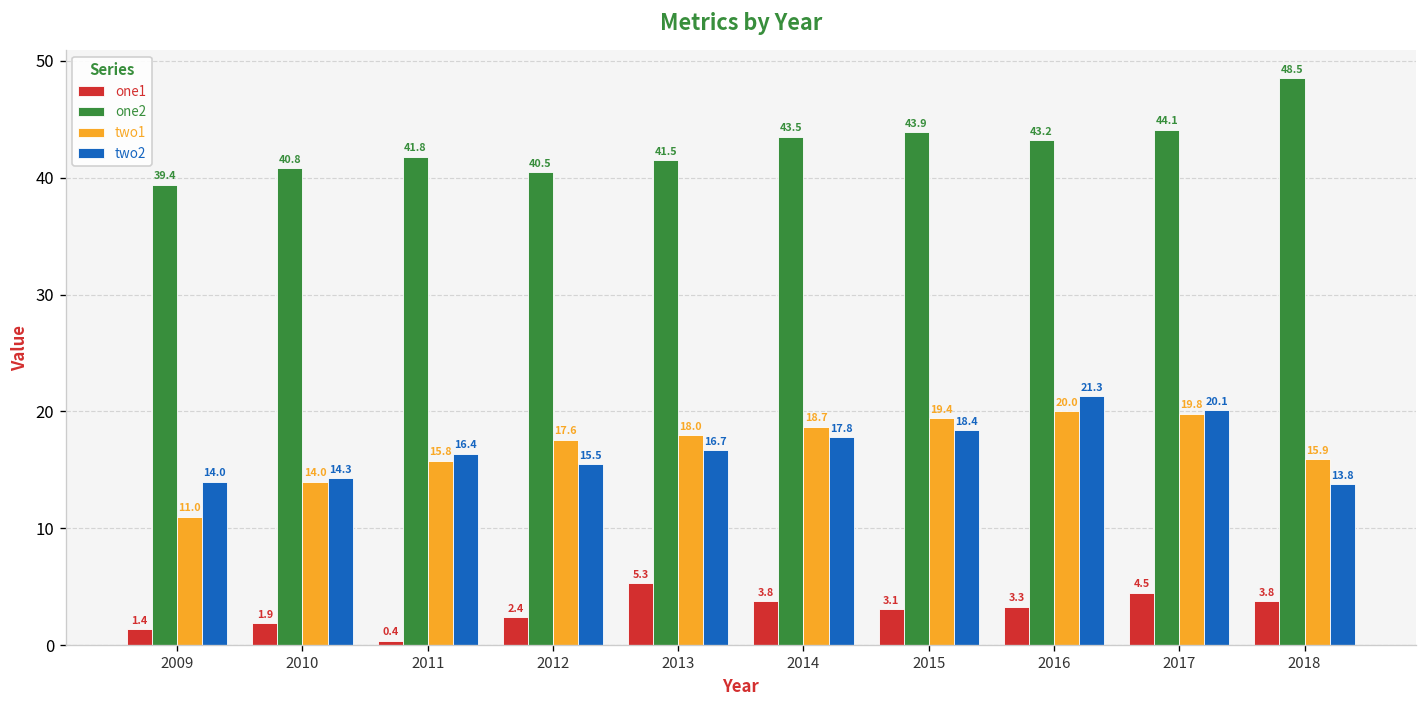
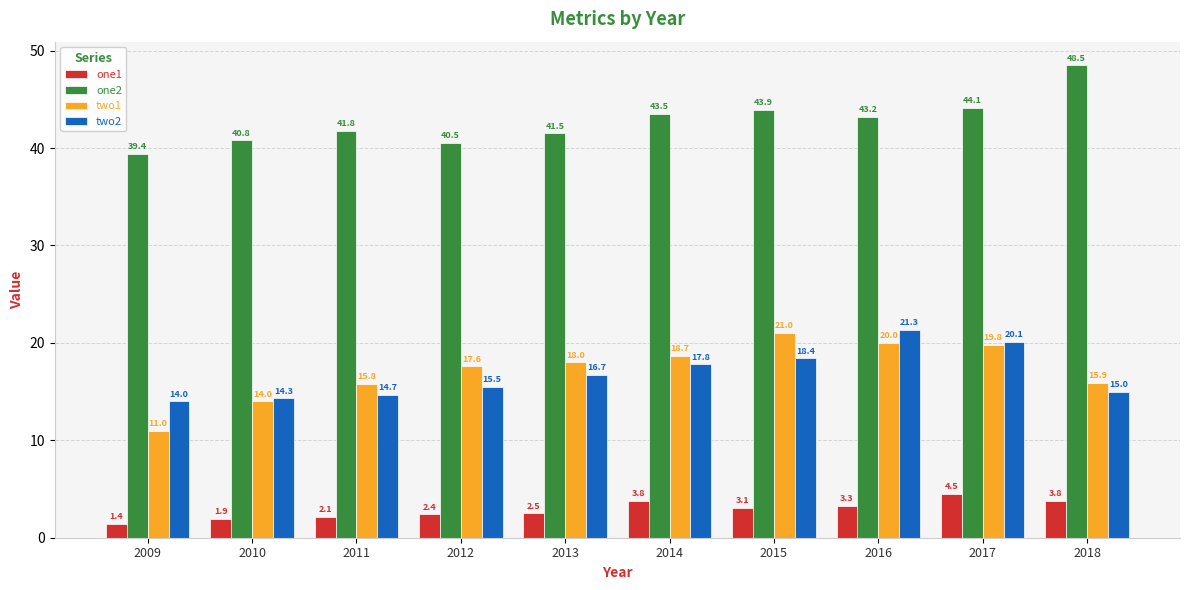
one1, 2011: 0.4 -> 2.1
two2, 2011: 16.4 -> 14.7
one1, 2013: 5.3 -> 2.5
two1, 2015: 19.4 -> 21.0
two2, 2018: 13.8 -> 15.0
